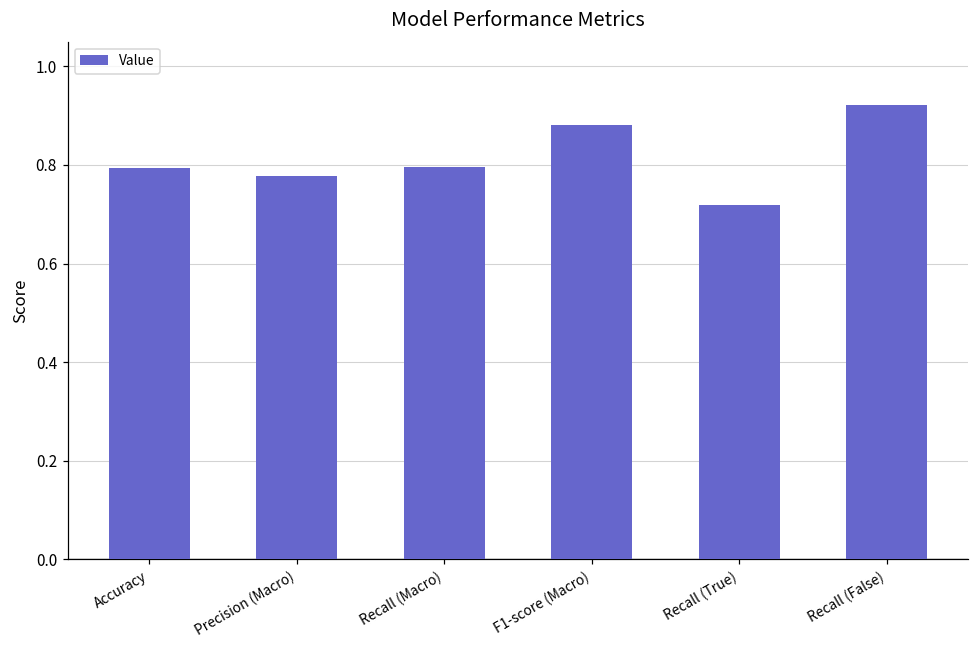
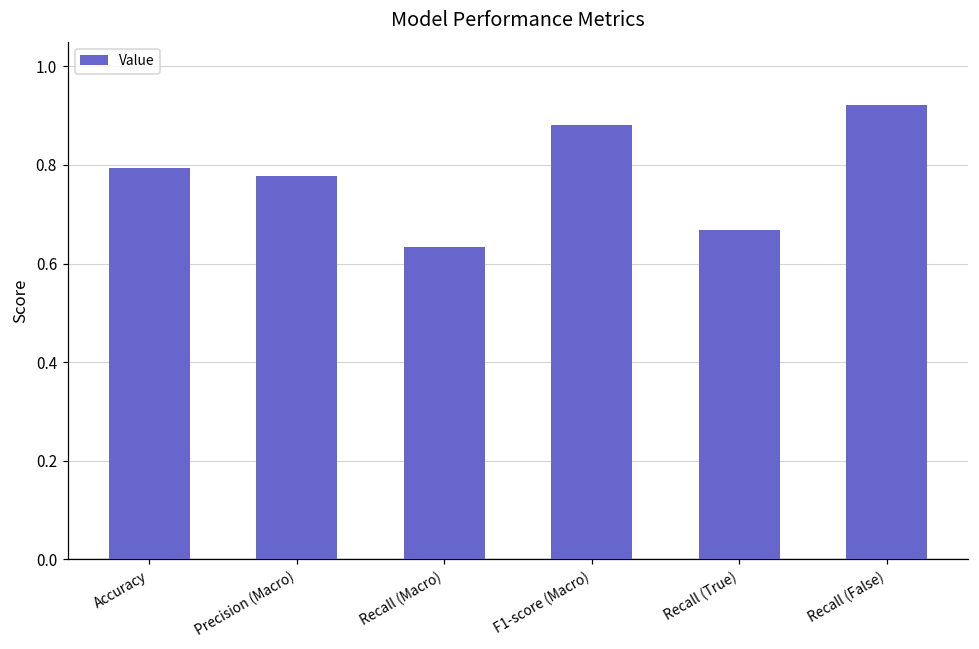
Recall (Macro): 0.79 -> 0.63
Recall (True): 0.72 -> 0.67
